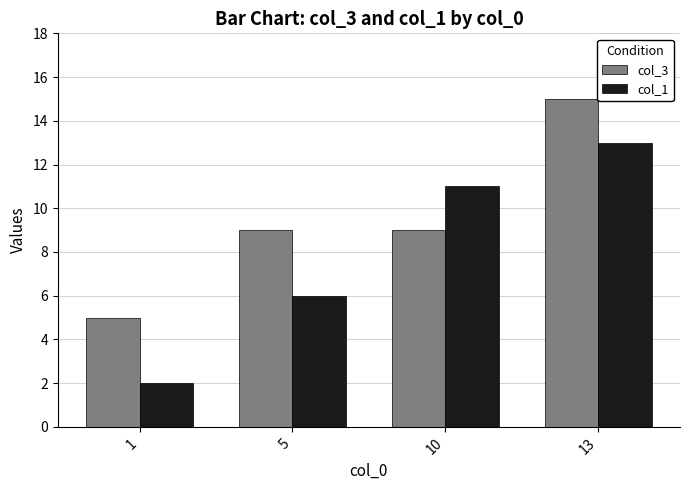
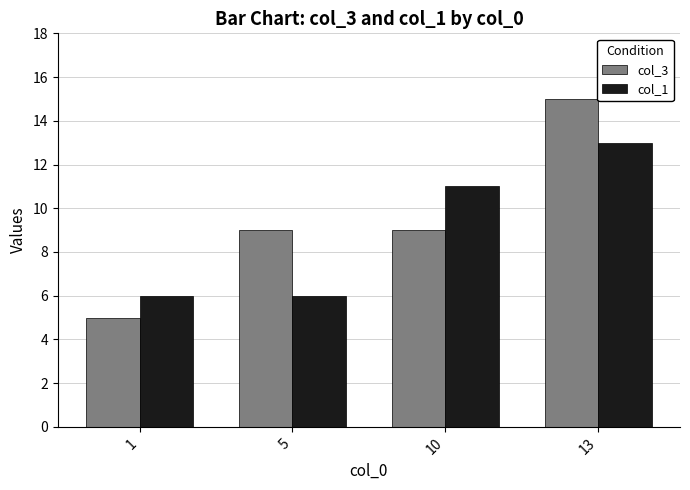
col_1, 1: 2 -> 6
